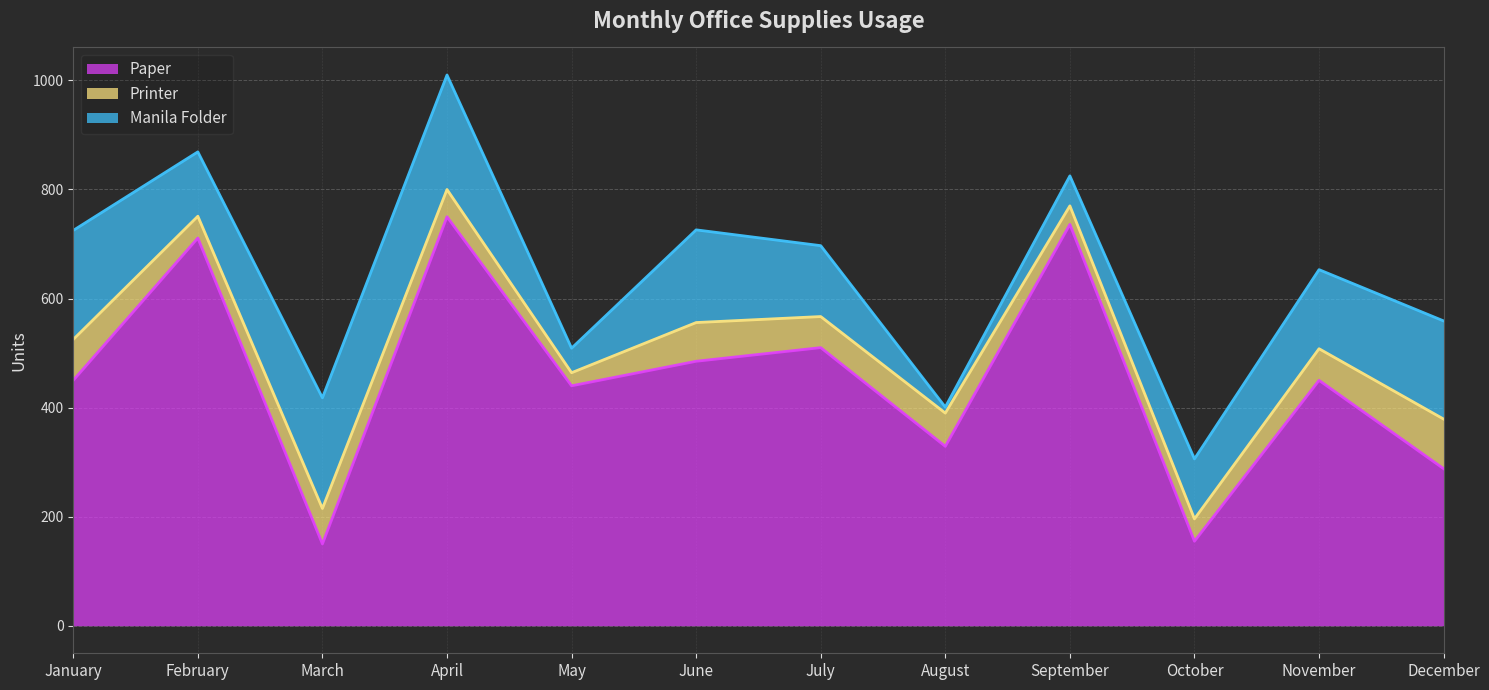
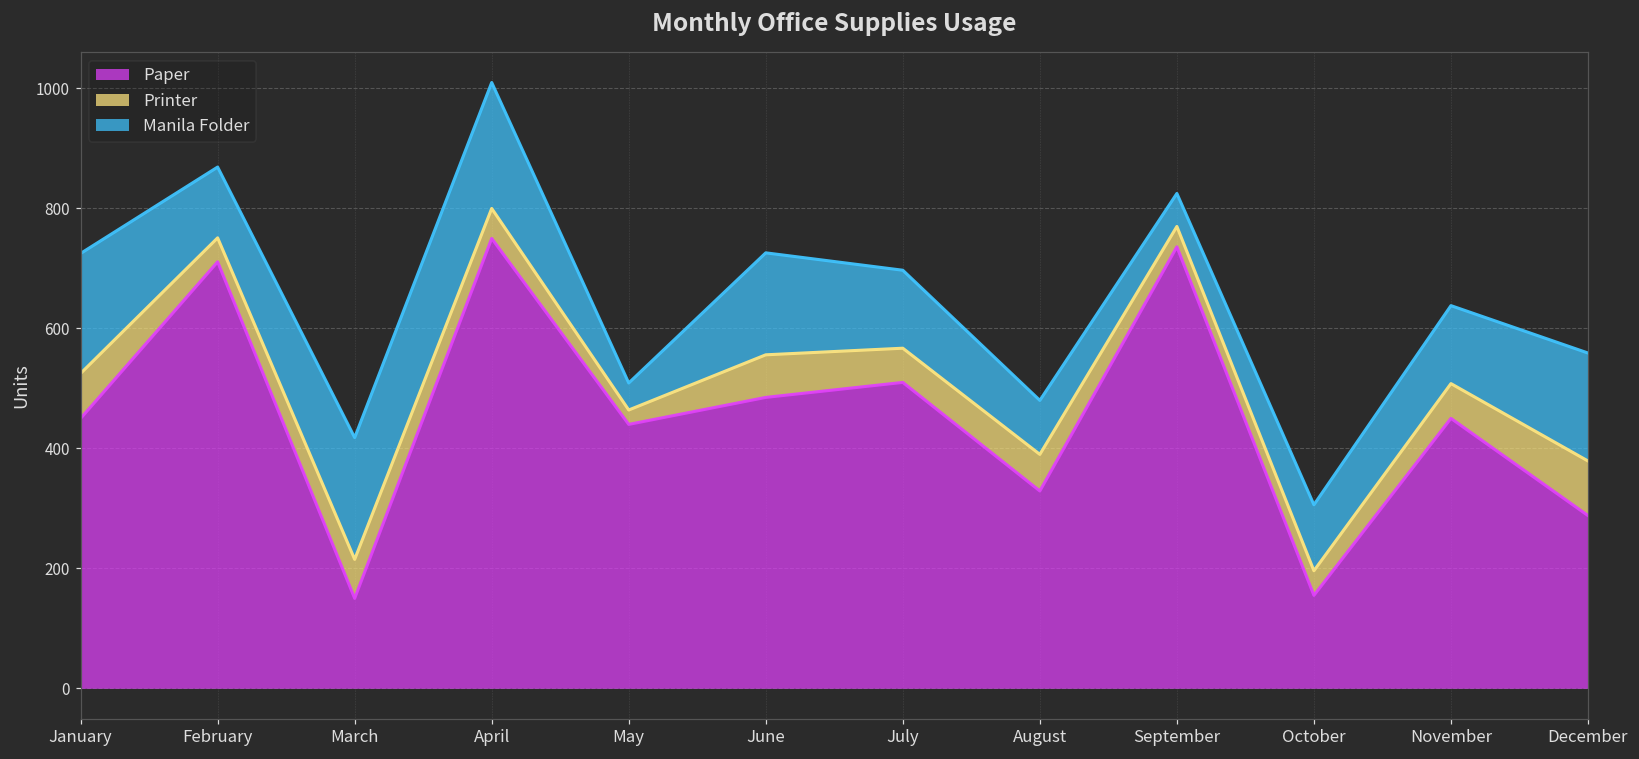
Manila Folder, August: 10 -> 90
Manila Folder, November: 150 -> 130
